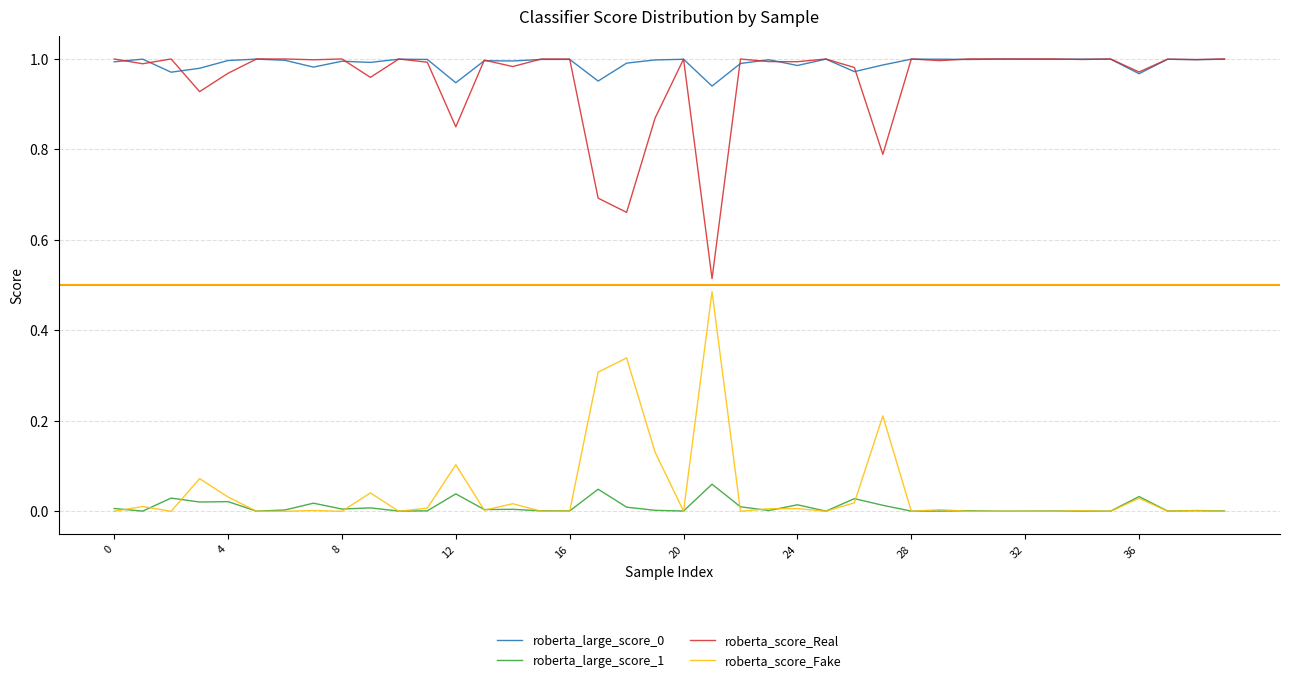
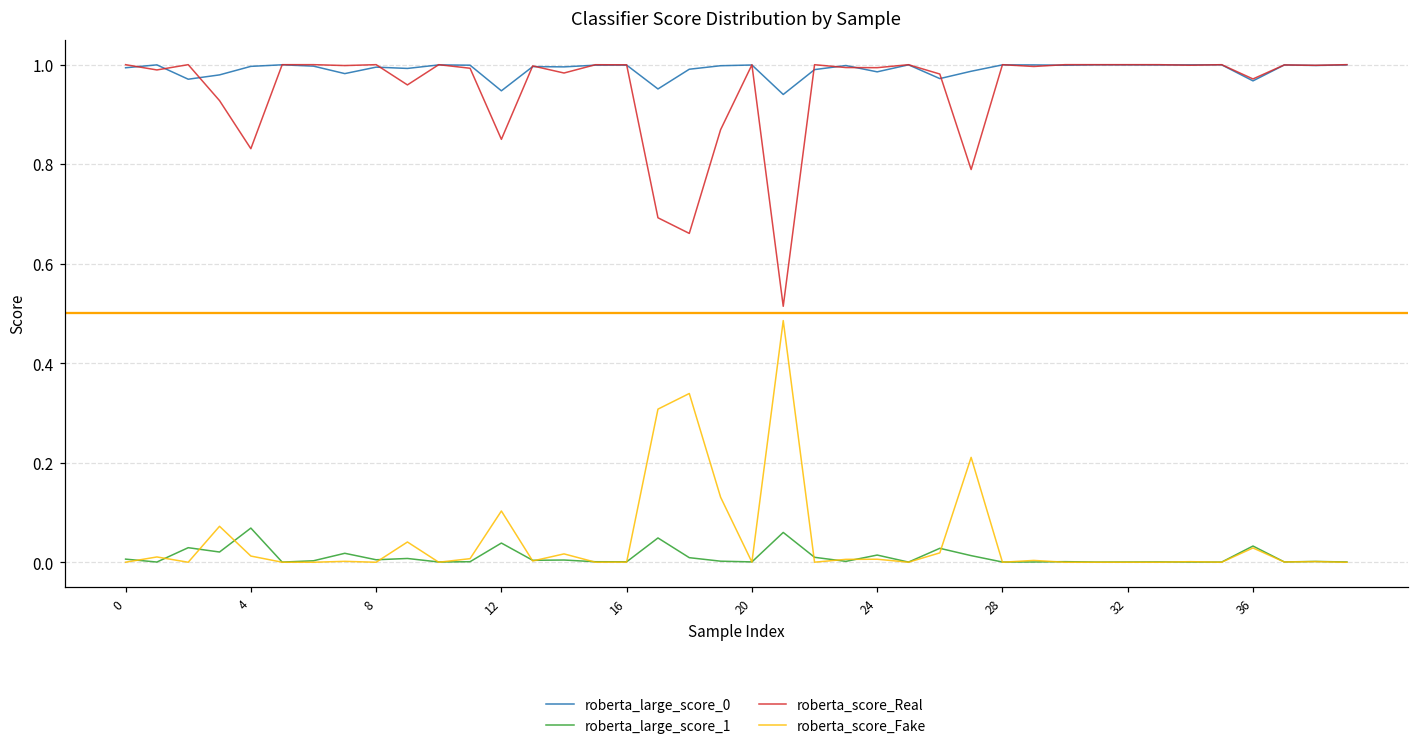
roberta_large_score_1, 4: 0.02 -> 0.07
roberta_score_Real, 4: 0.97 -> 0.83
roberta_score_Fake, 4: 0.03 -> 0.01
